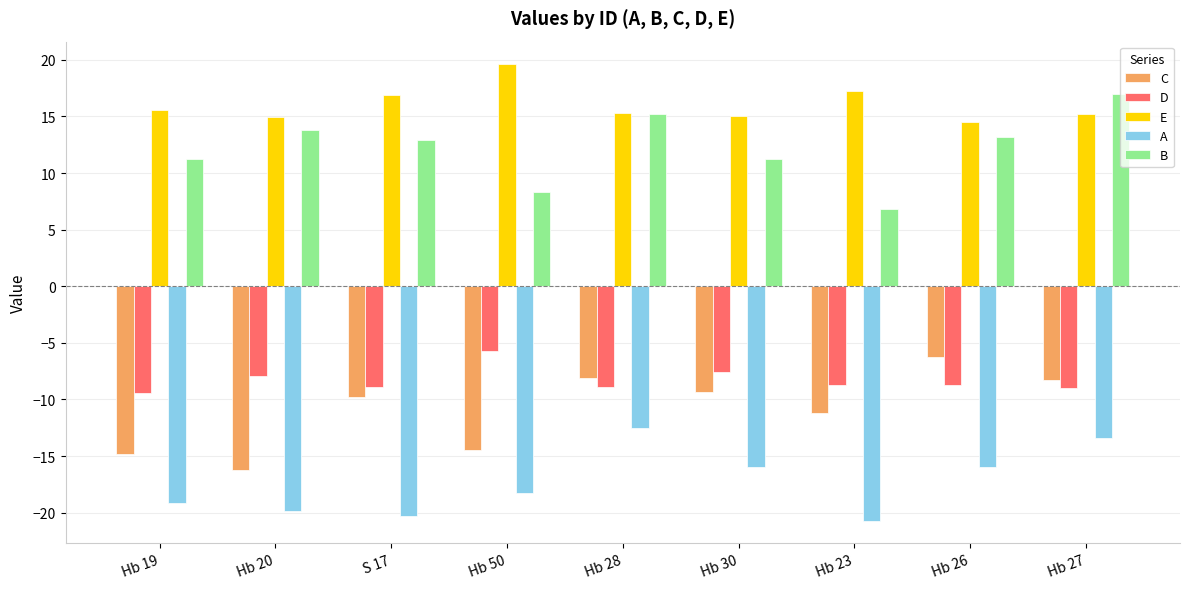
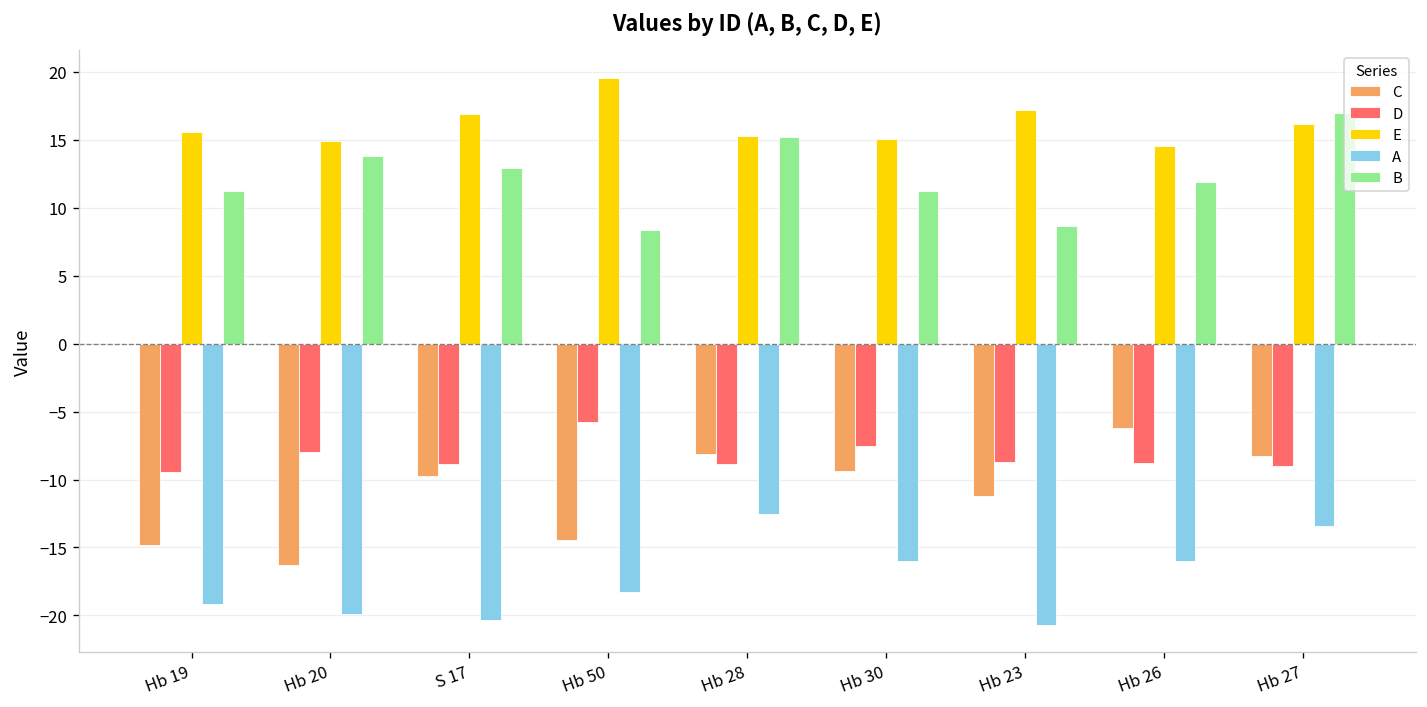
B, Hb 23: 6.9 -> 8.6
B, Hb 26: 13.2 -> 11.9
E, Hb 27: 15.3 -> 16.2
